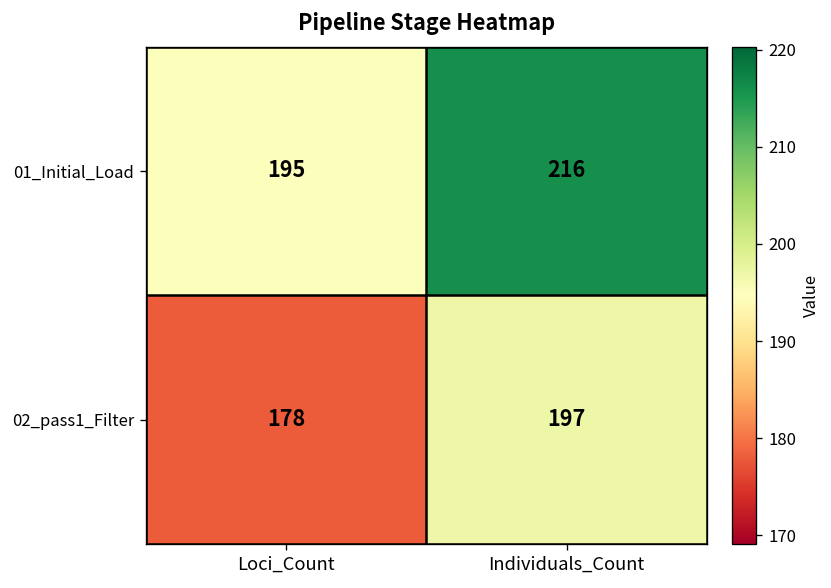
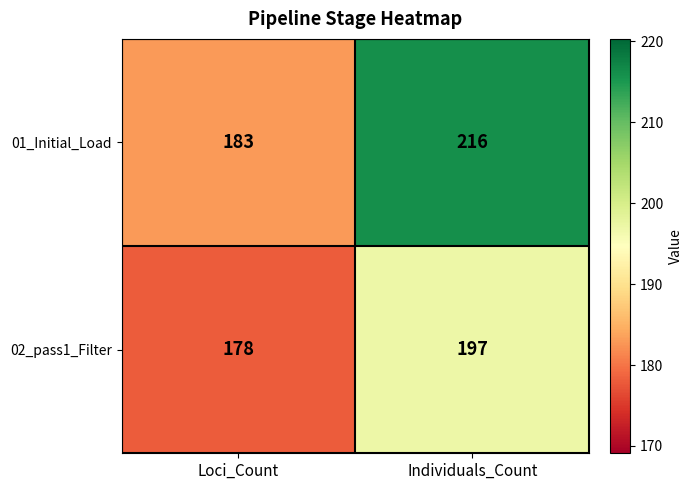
01_Initial_Load, Loci_Count: 195 -> 183
